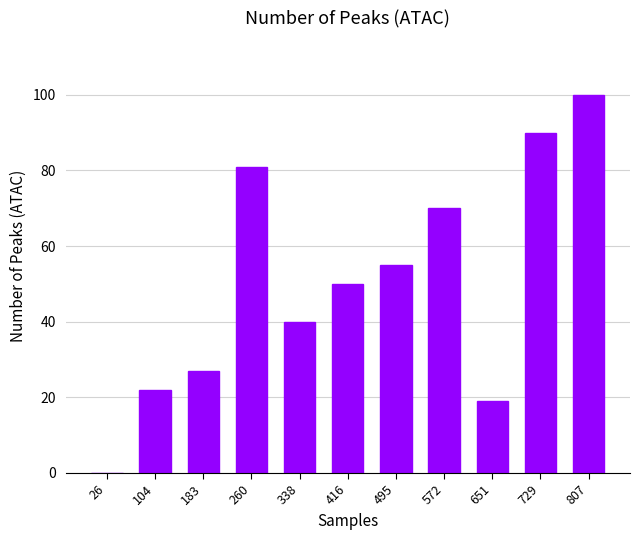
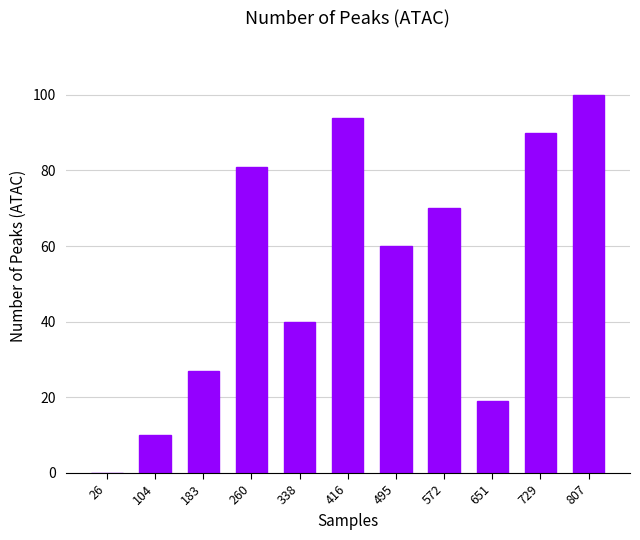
104: 22 -> 10
416: 50 -> 94
495: 55 -> 60
